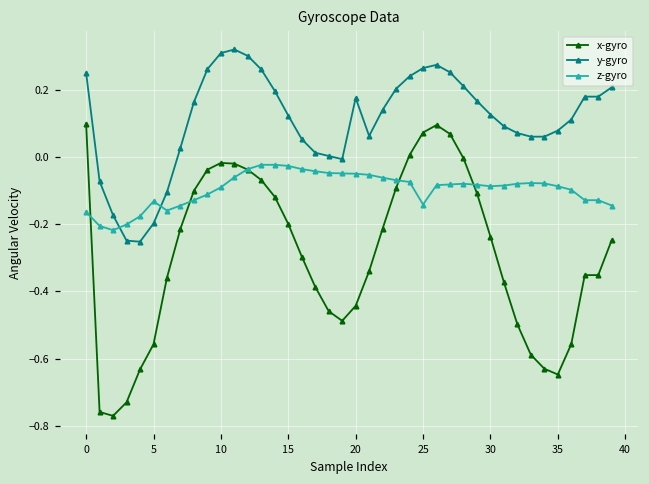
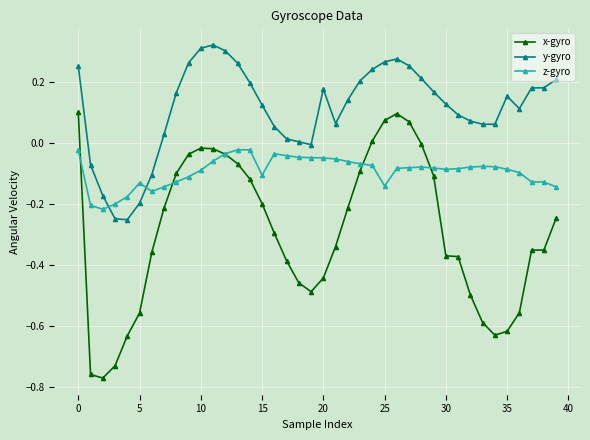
z-gyro, 0: -0.16 -> -0.02
z-gyro, 15: -0.03 -> -0.11
x-gyro, 30: -0.24 -> -0.37
x-gyro, 35: -0.65 -> -0.62
y-gyro, 35: 0.08 -> 0.15
